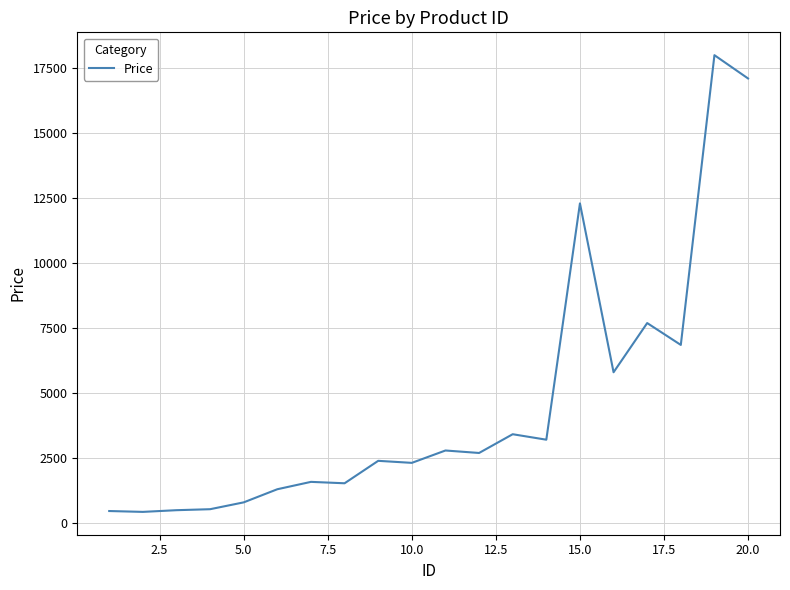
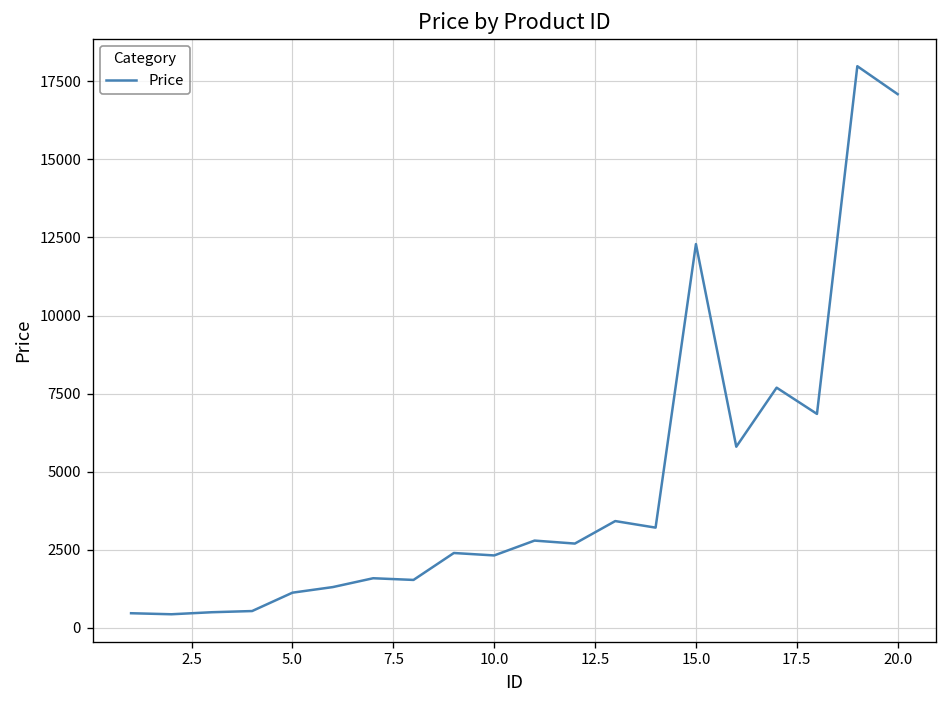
5.0: 800 -> 1100
